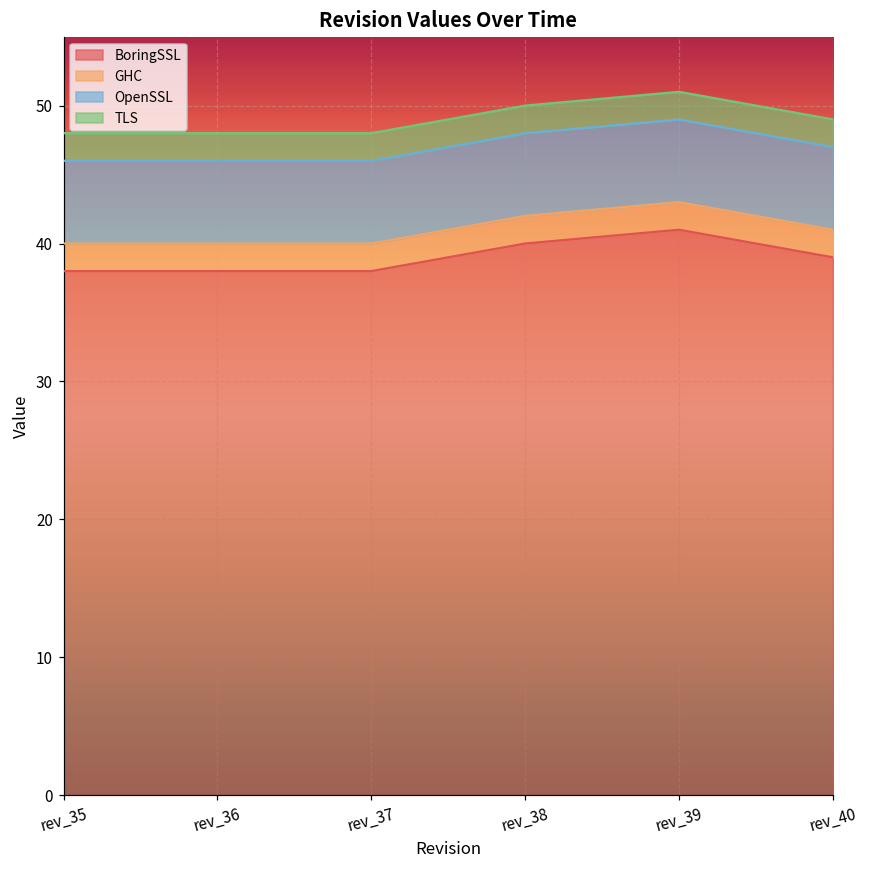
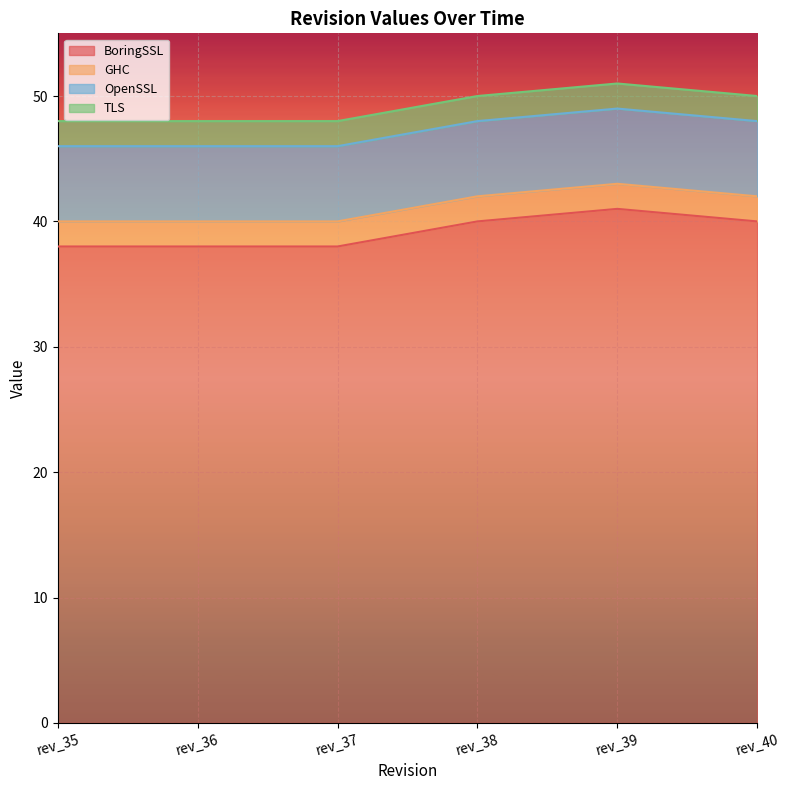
BoringSSL, rev_40: 39 -> 40
